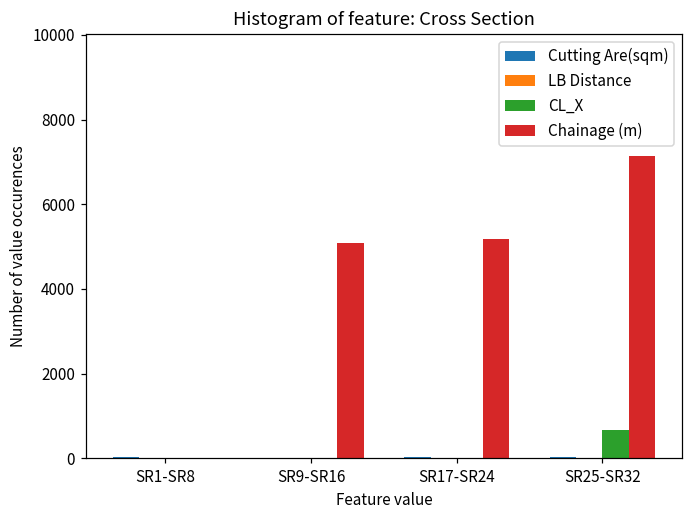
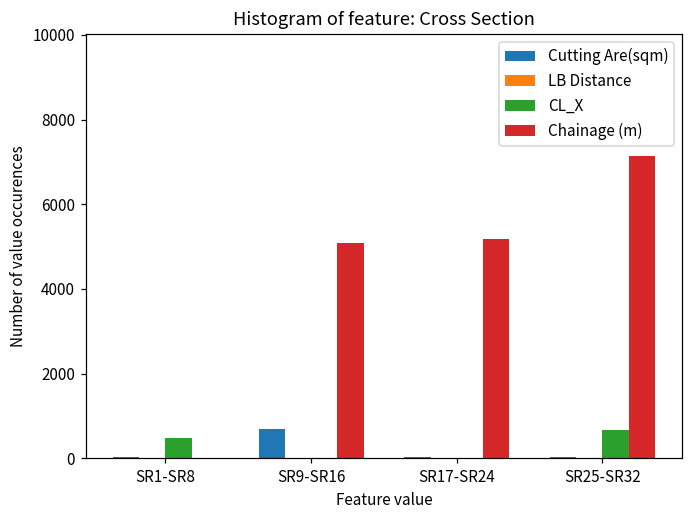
CL_X, SR1-SR8: 0 -> 500
Cutting Are(sqm), SR9-SR16: 0 -> 700
